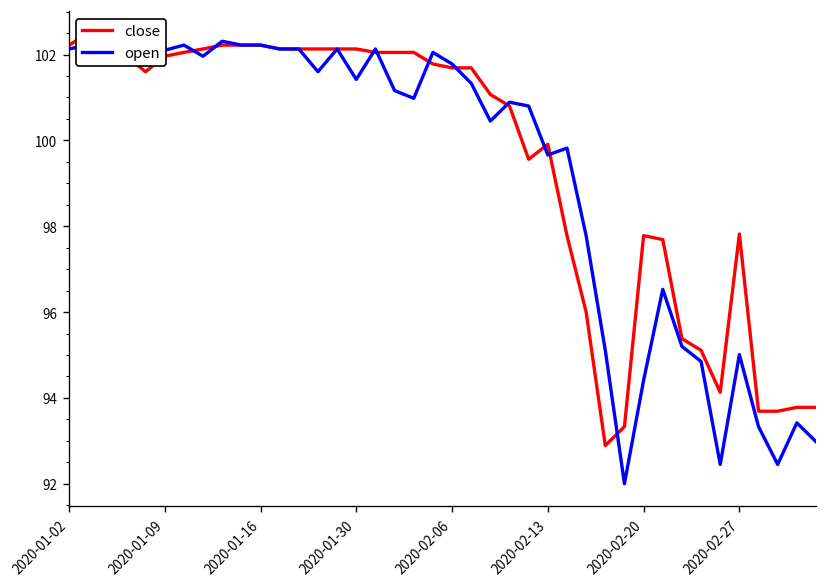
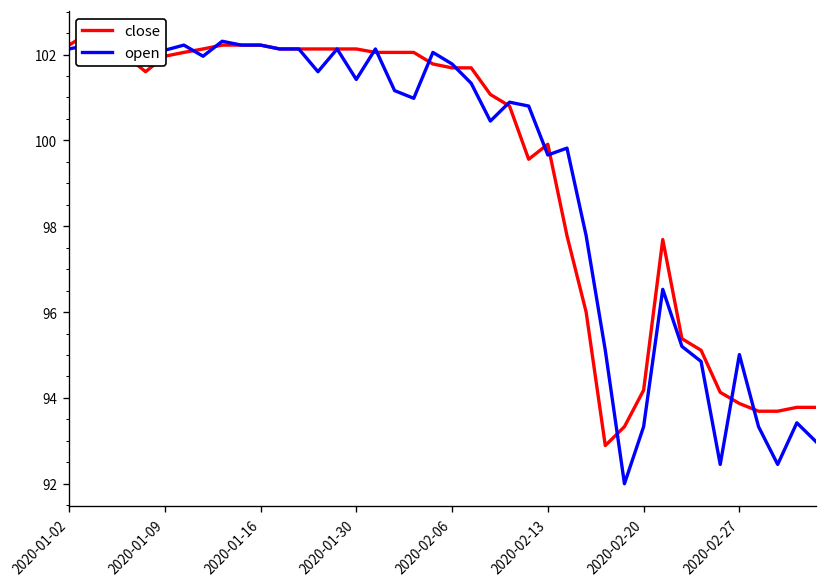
close, 2020-02-20: 97.8 -> 94.2
open, 2020-02-20: 94.4 -> 93.3
close, 2020-02-27: 97.8 -> 93.9
